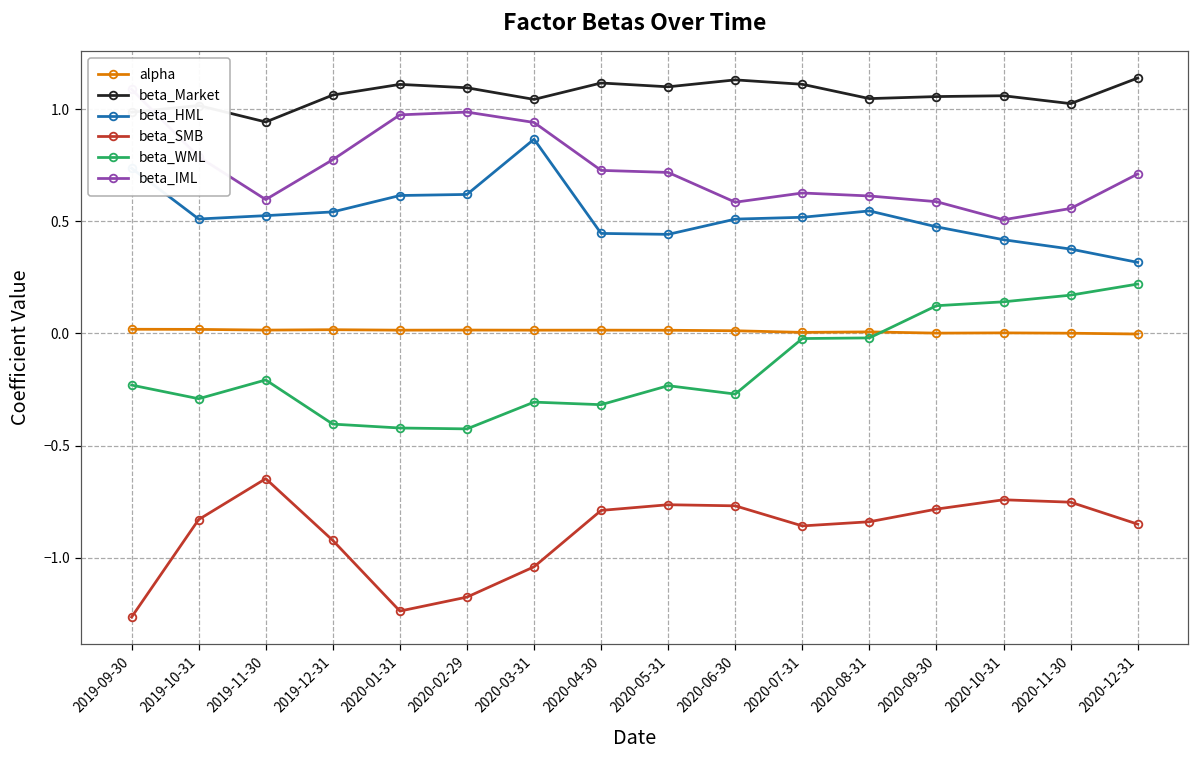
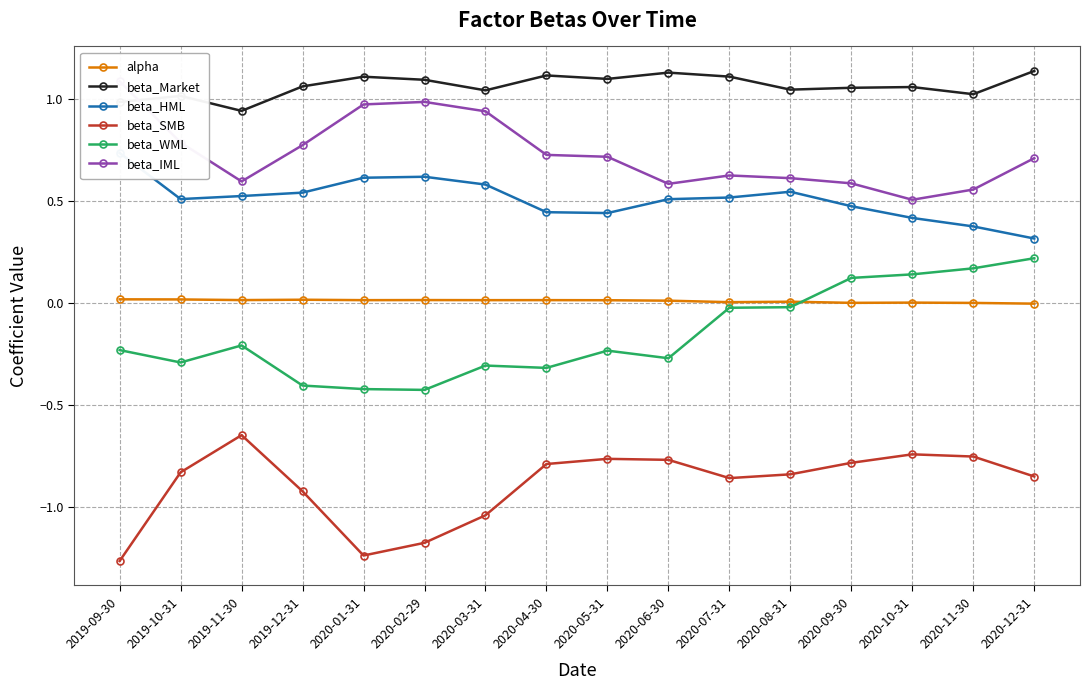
beta_HML, 2020-03-31: 0.87 -> 0.58
